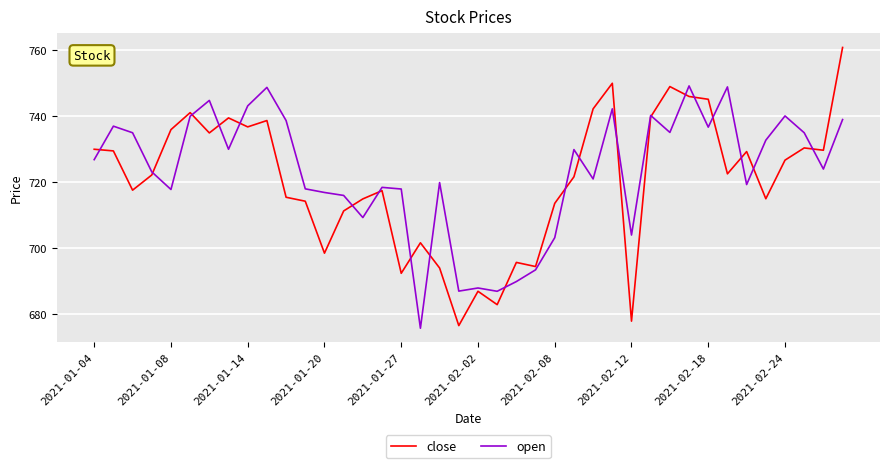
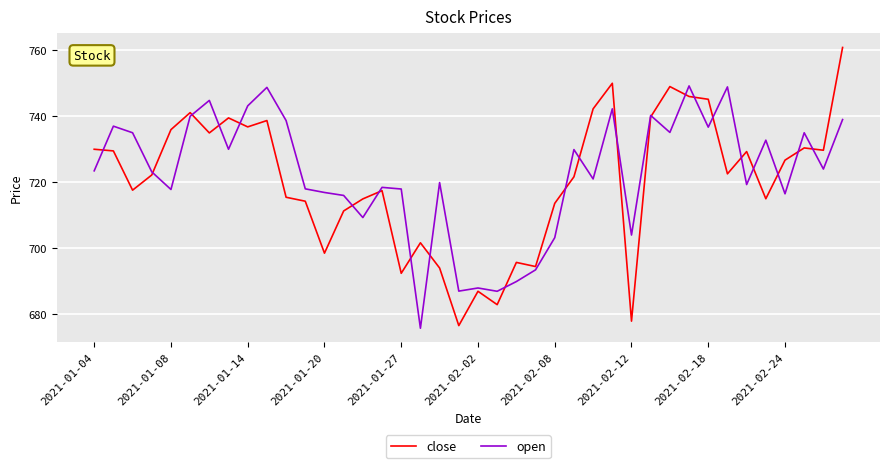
open, 2021-01-04: 727 -> 723
open, 2021-02-24: 740 -> 717
